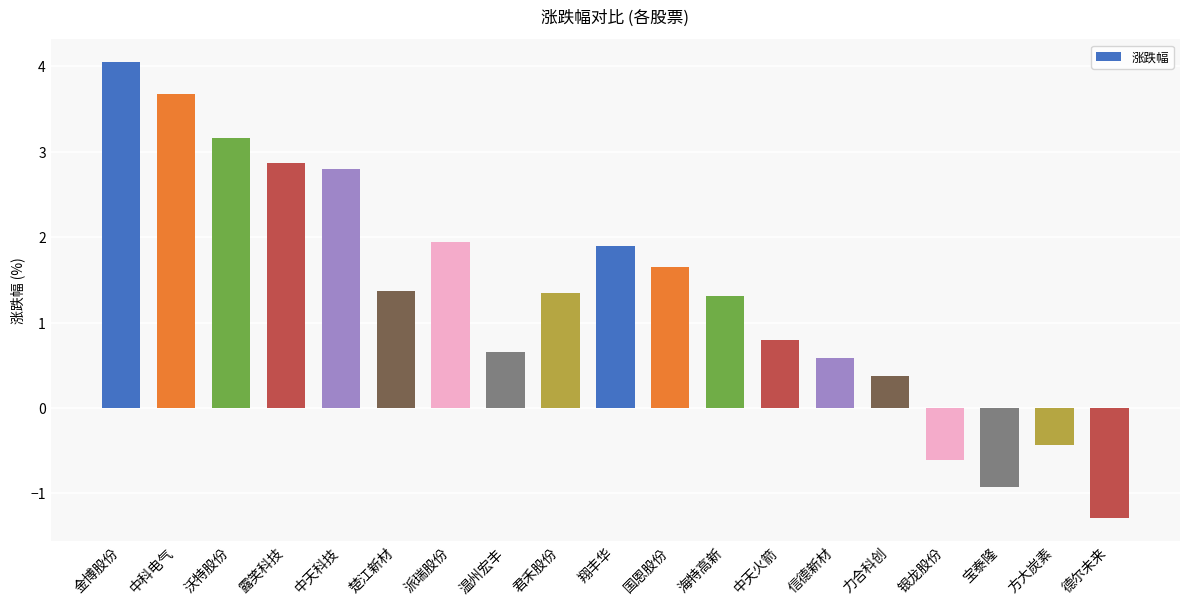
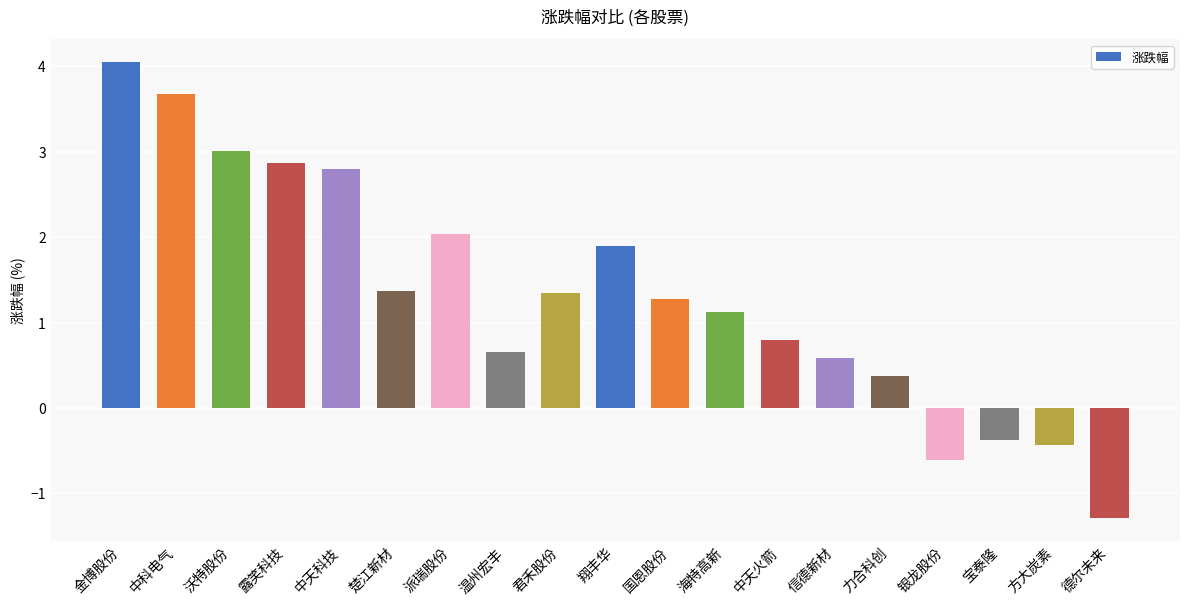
沃特股份: 3.2 -> 3.0
派瑞股份: 1.9 -> 2.0
国恩股份: 1.7 -> 1.3
海特高新: 1.3 -> 1.1
宝泰隆: -0.9 -> -0.4
